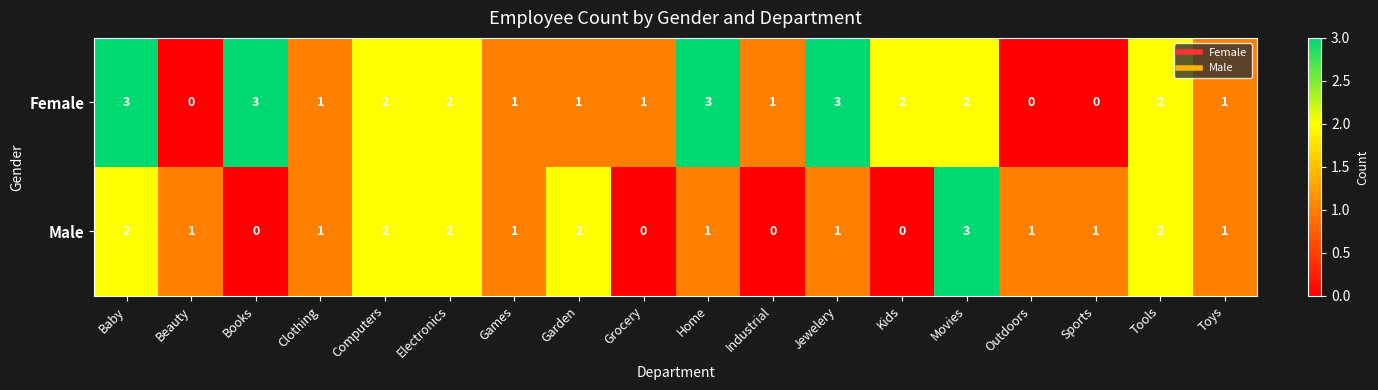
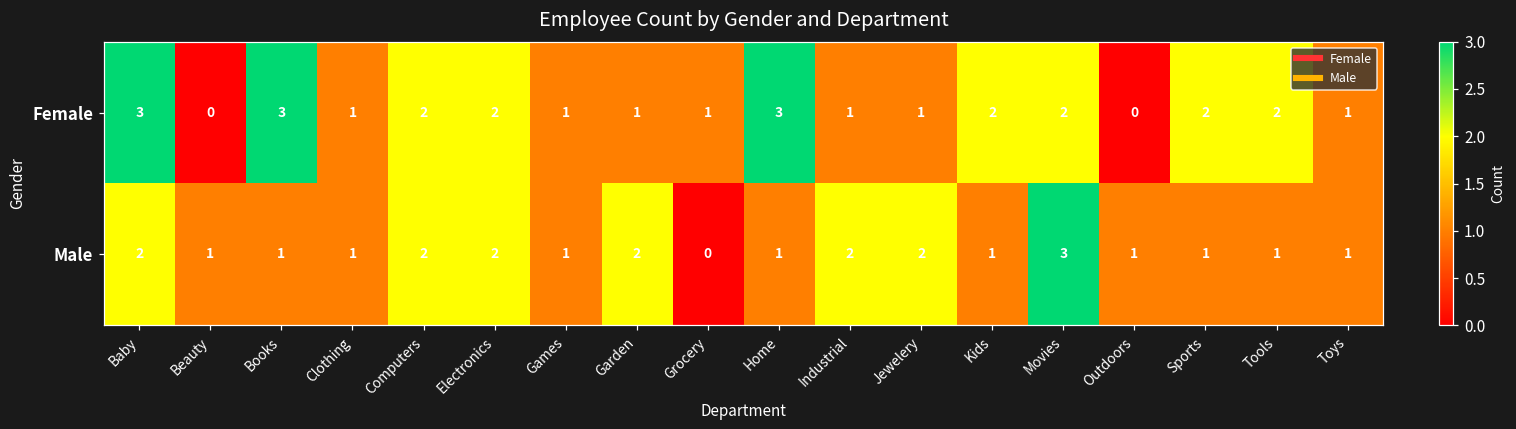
Female, Jewelery: 3 -> 1
Female, Sports: 0 -> 2
Male, Books: 0 -> 1
Male, Industrial: 0 -> 2
Male, Jewelery: 1 -> 2
Male, Kids: 0 -> 1
Male, Tools: 2 -> 1
